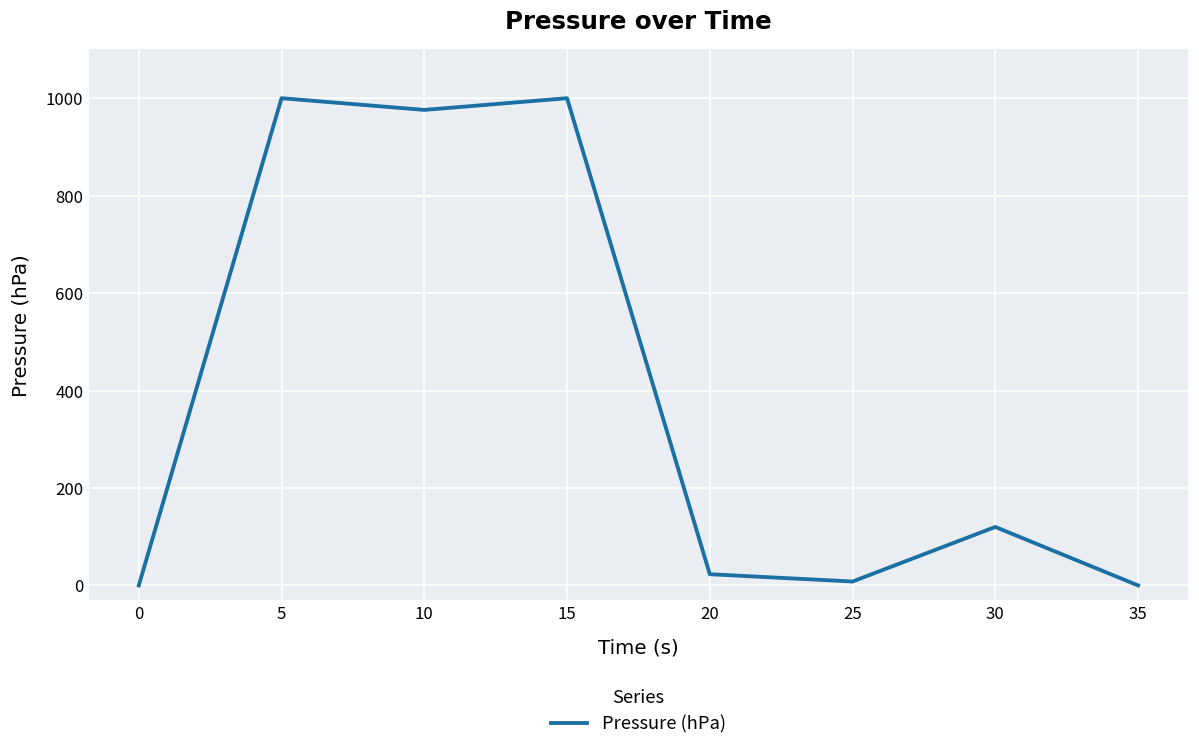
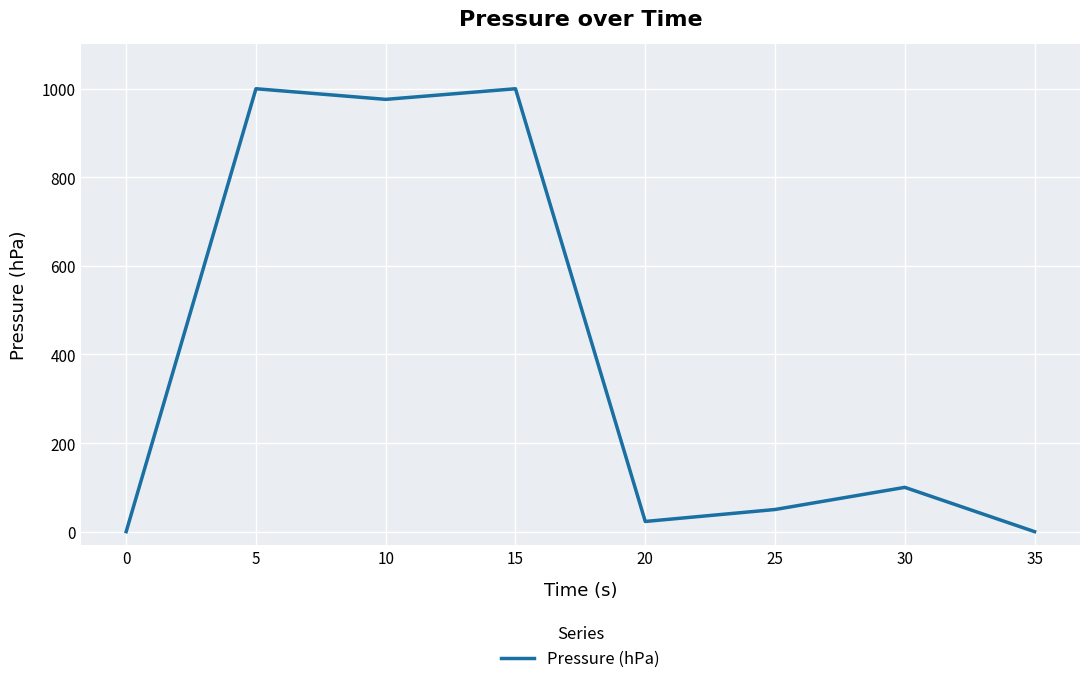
25: 10 -> 50
30: 120 -> 100
